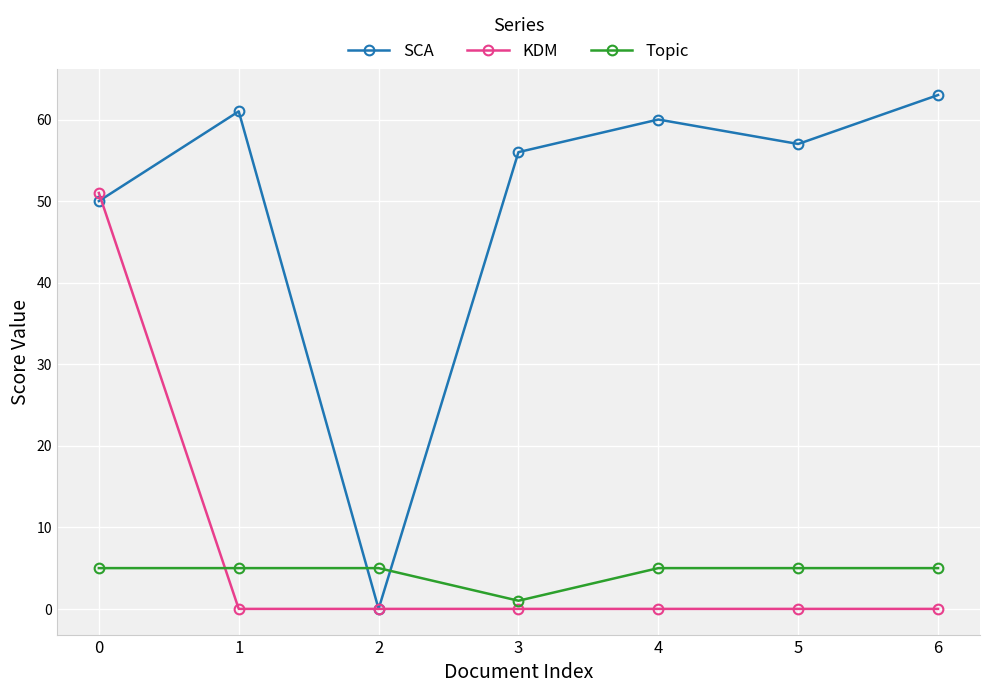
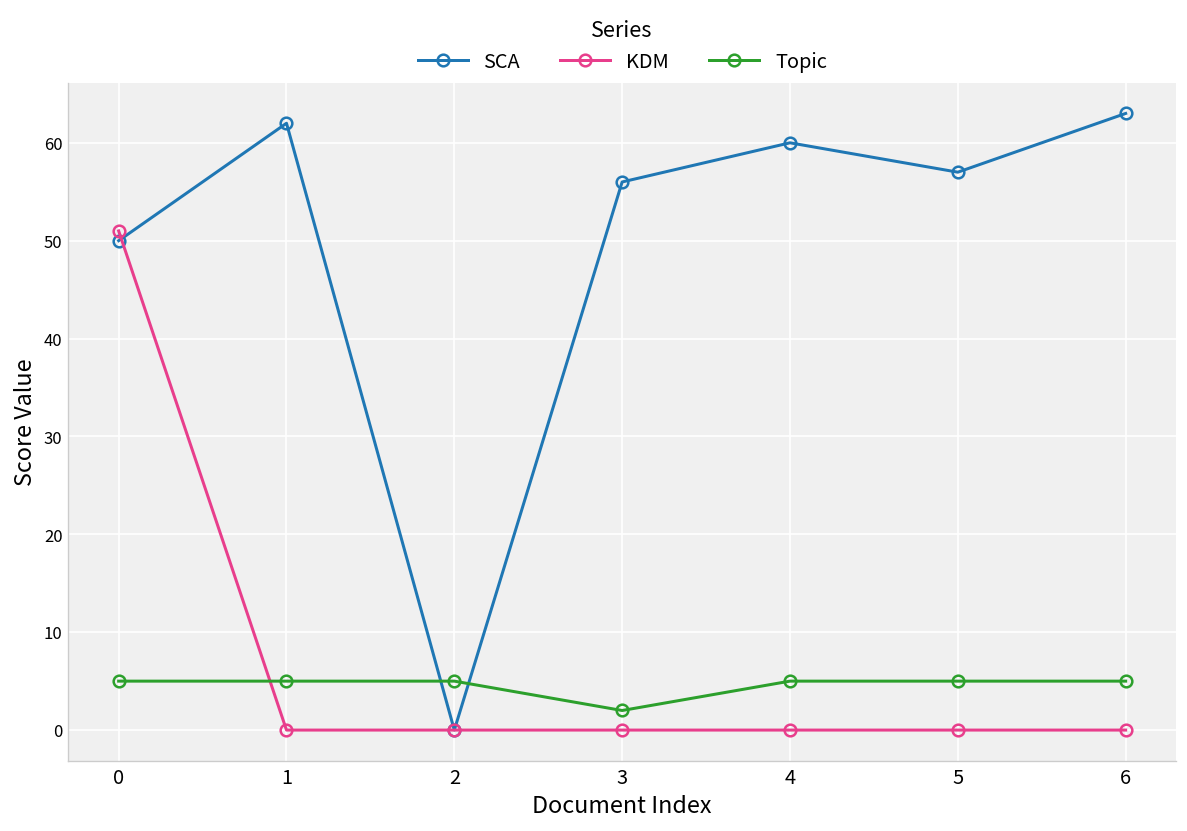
SCA, 1: 61 -> 62
Topic, 3: 1 -> 2
